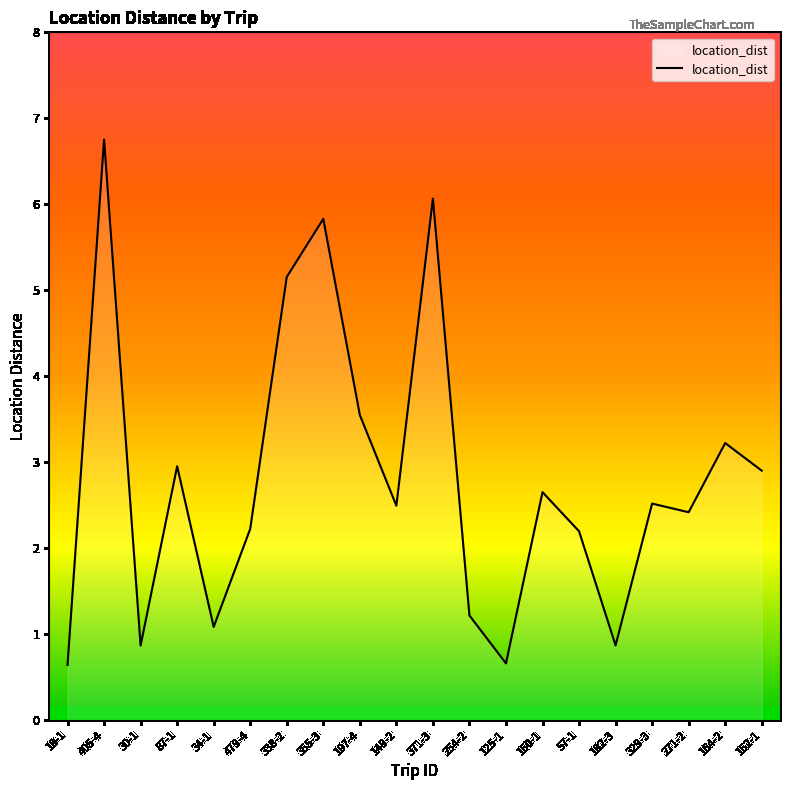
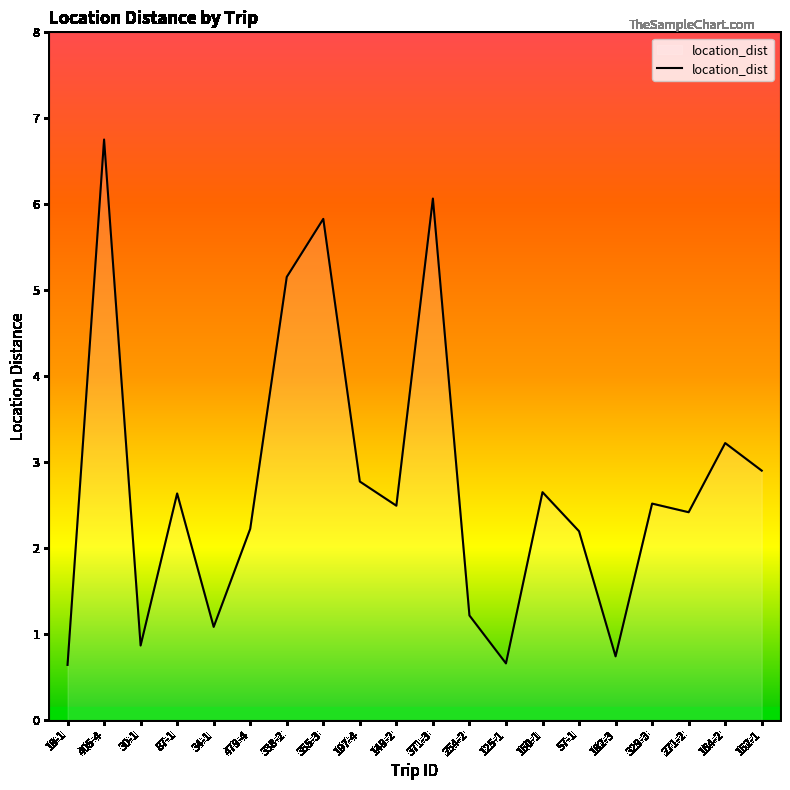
87-1: 3.0 -> 2.6
197-4: 3.6 -> 2.8
182-3: 0.9 -> 0.7
